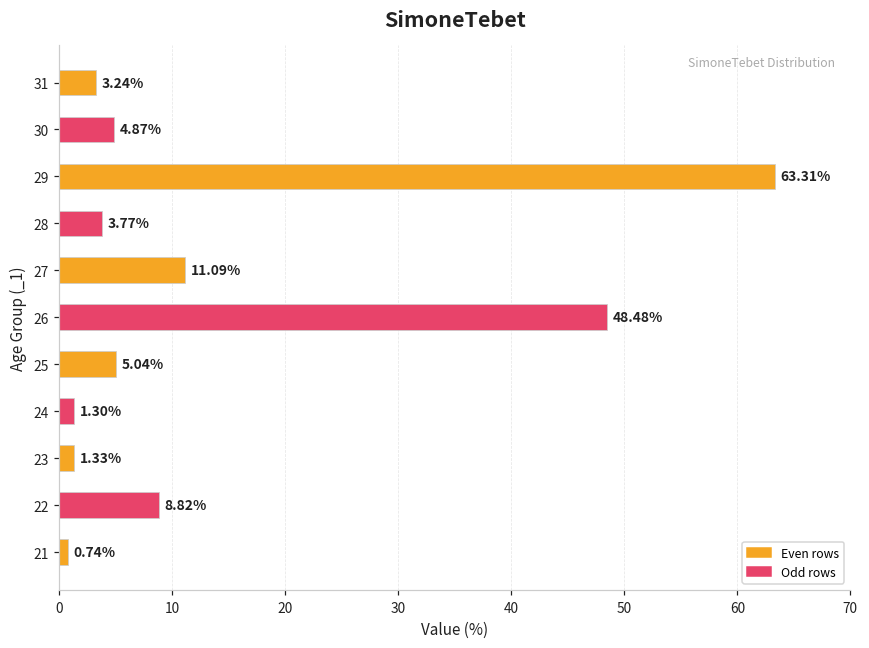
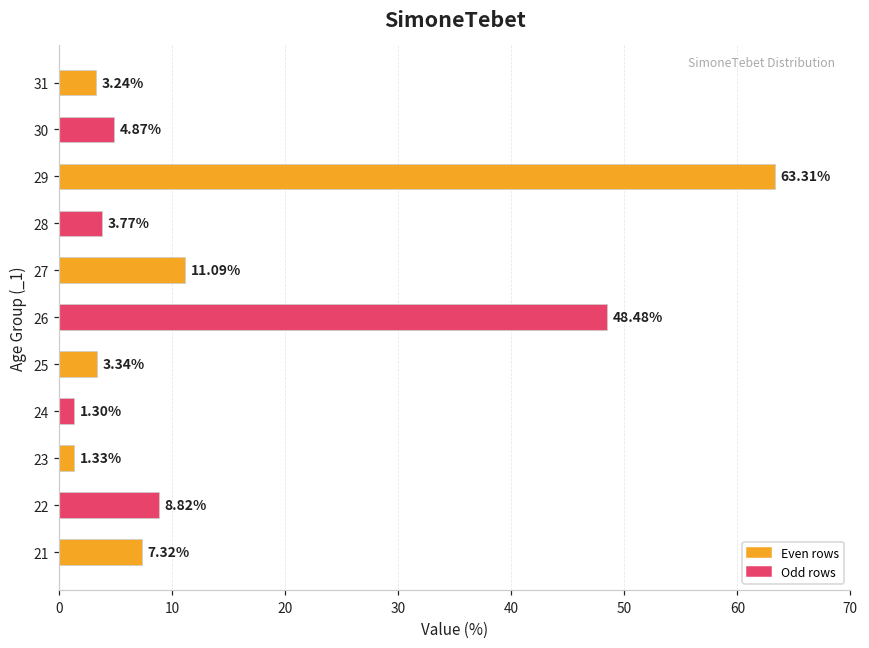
25: 5.04% -> 3.34%
21: 0.74% -> 7.32%
